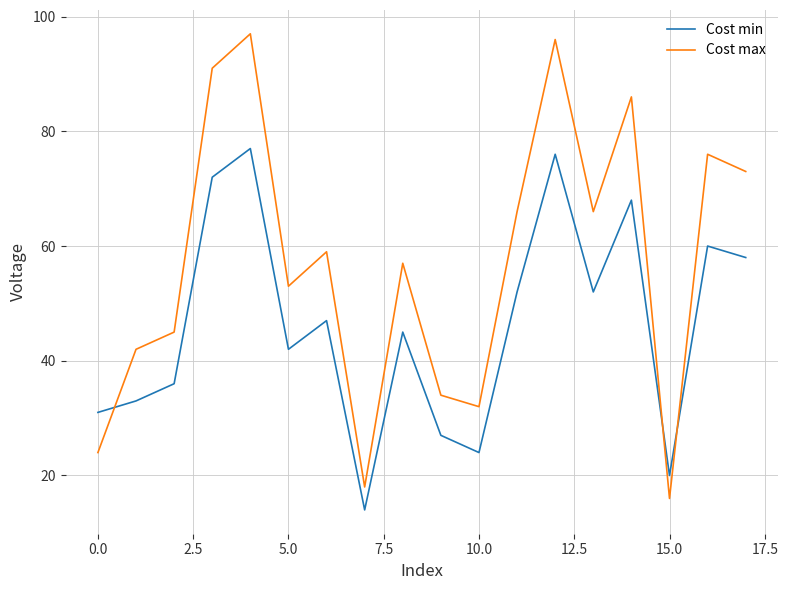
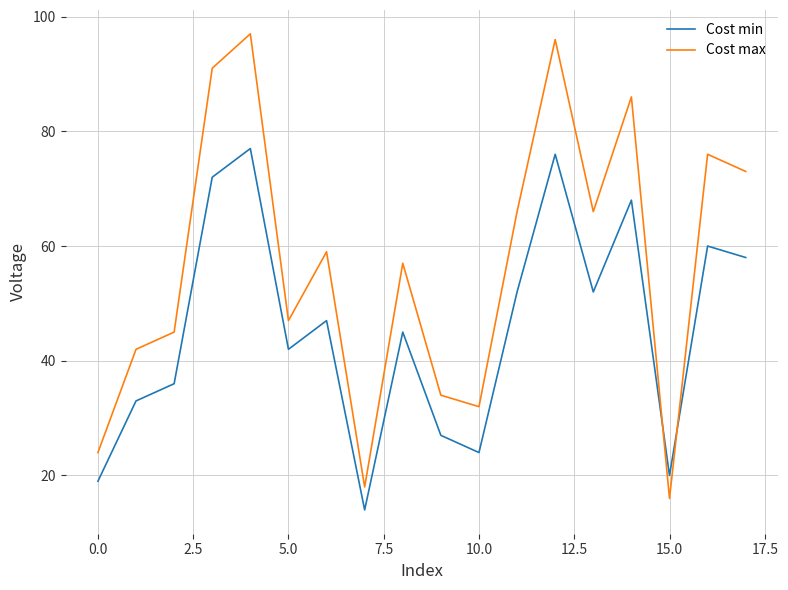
Cost min, 0.0: 31 -> 19
Cost max, 5.0: 53 -> 47
